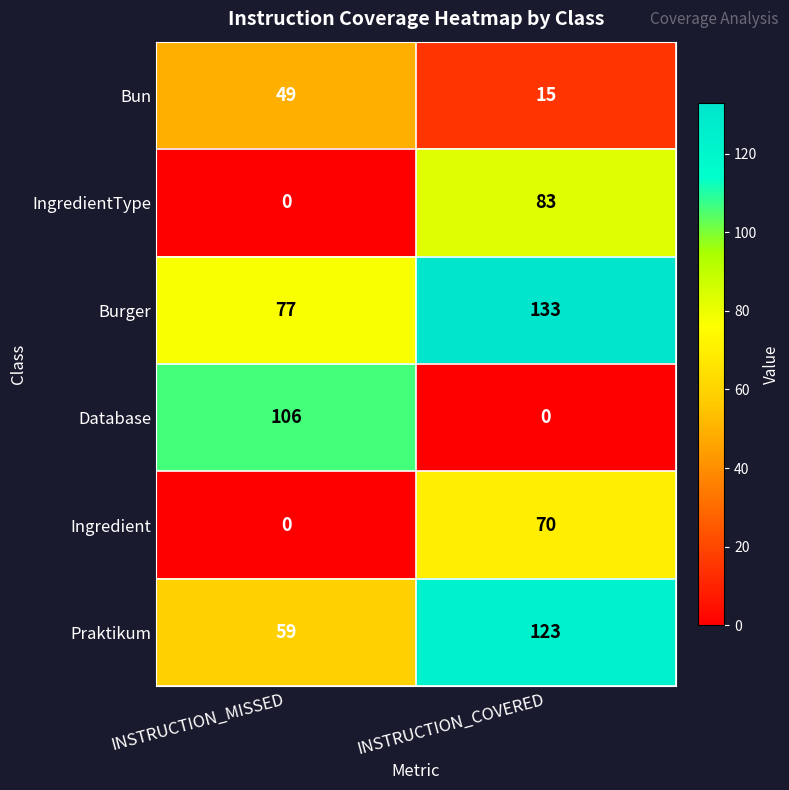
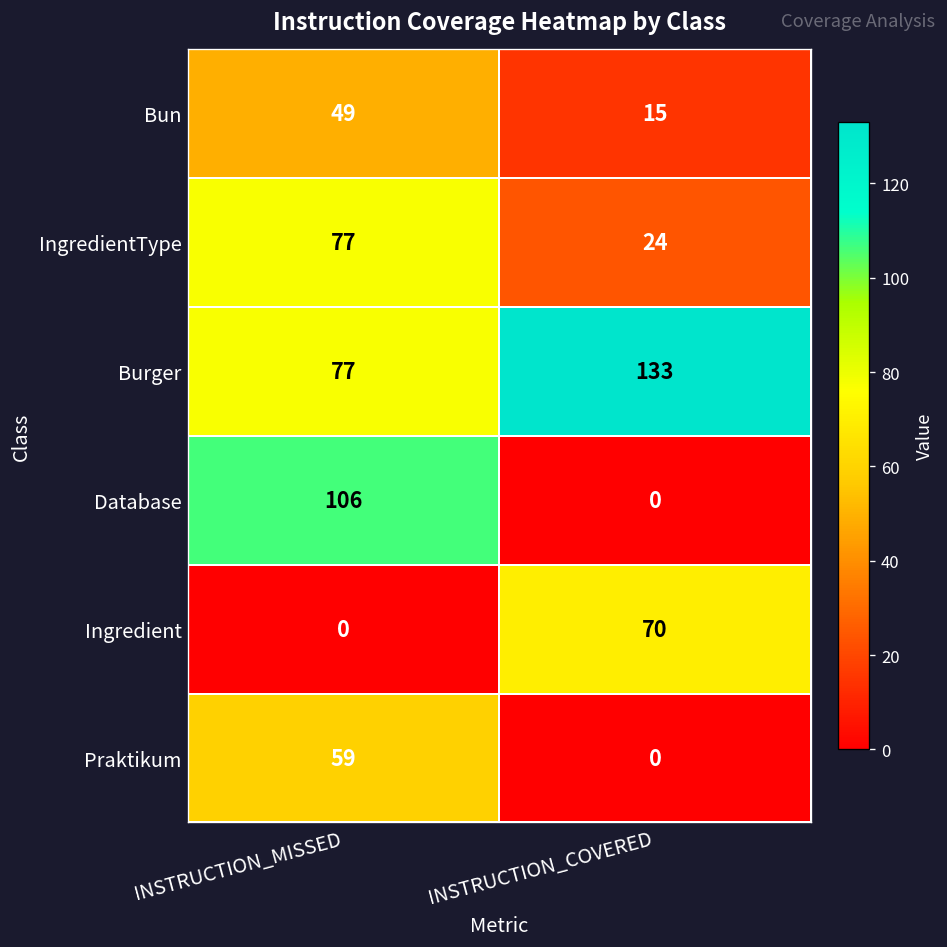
IngredientType, INSTRUCTION_MISSED: 0 -> 77
IngredientType, INSTRUCTION_COVERED: 83 -> 24
Praktikum, INSTRUCTION_COVERED: 123 -> 0
